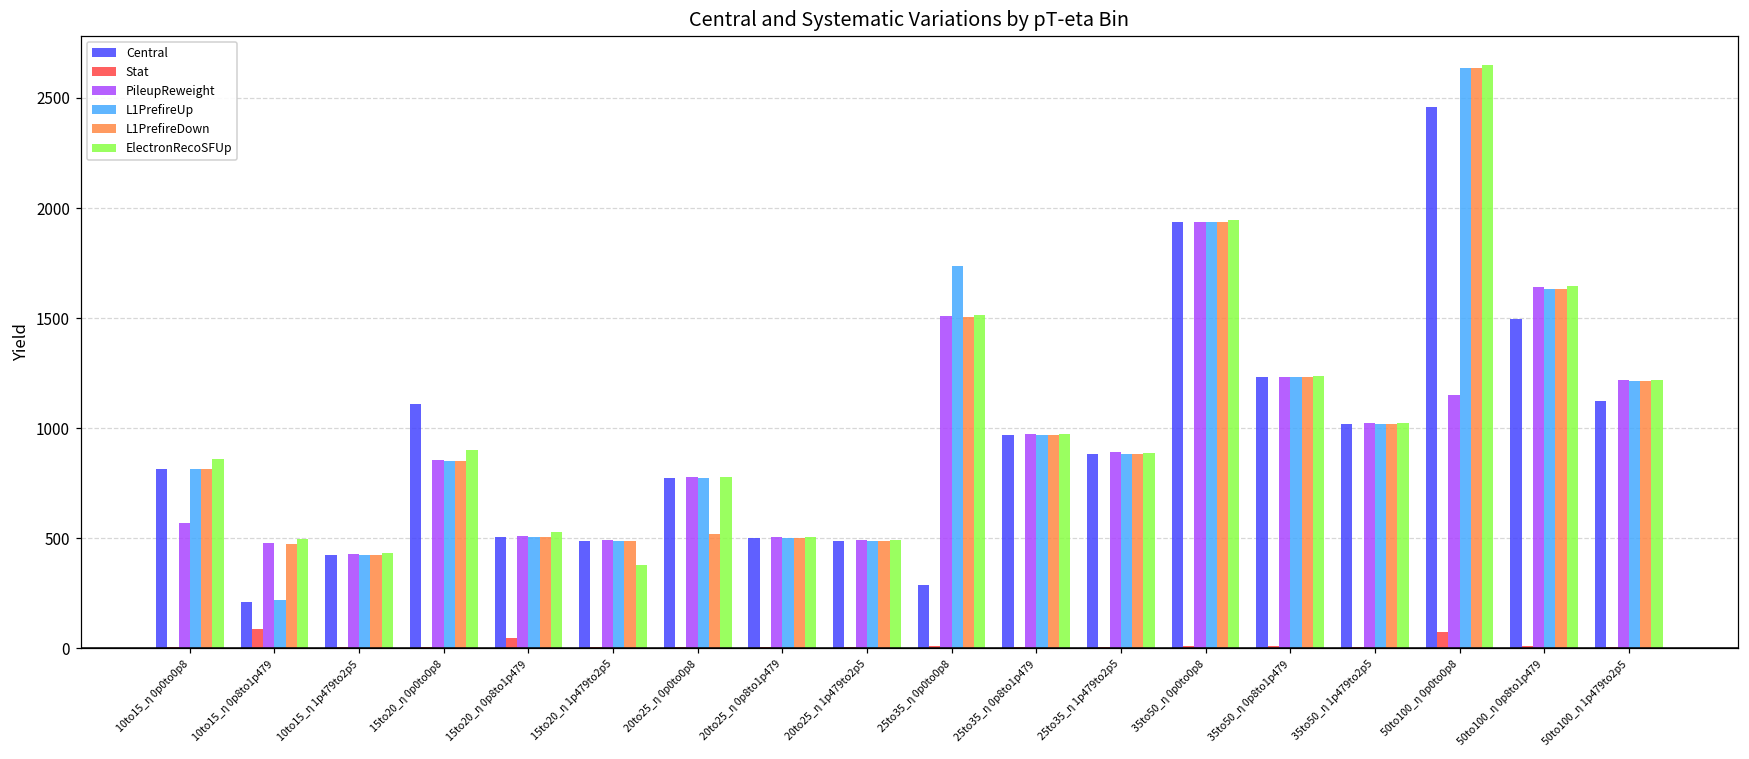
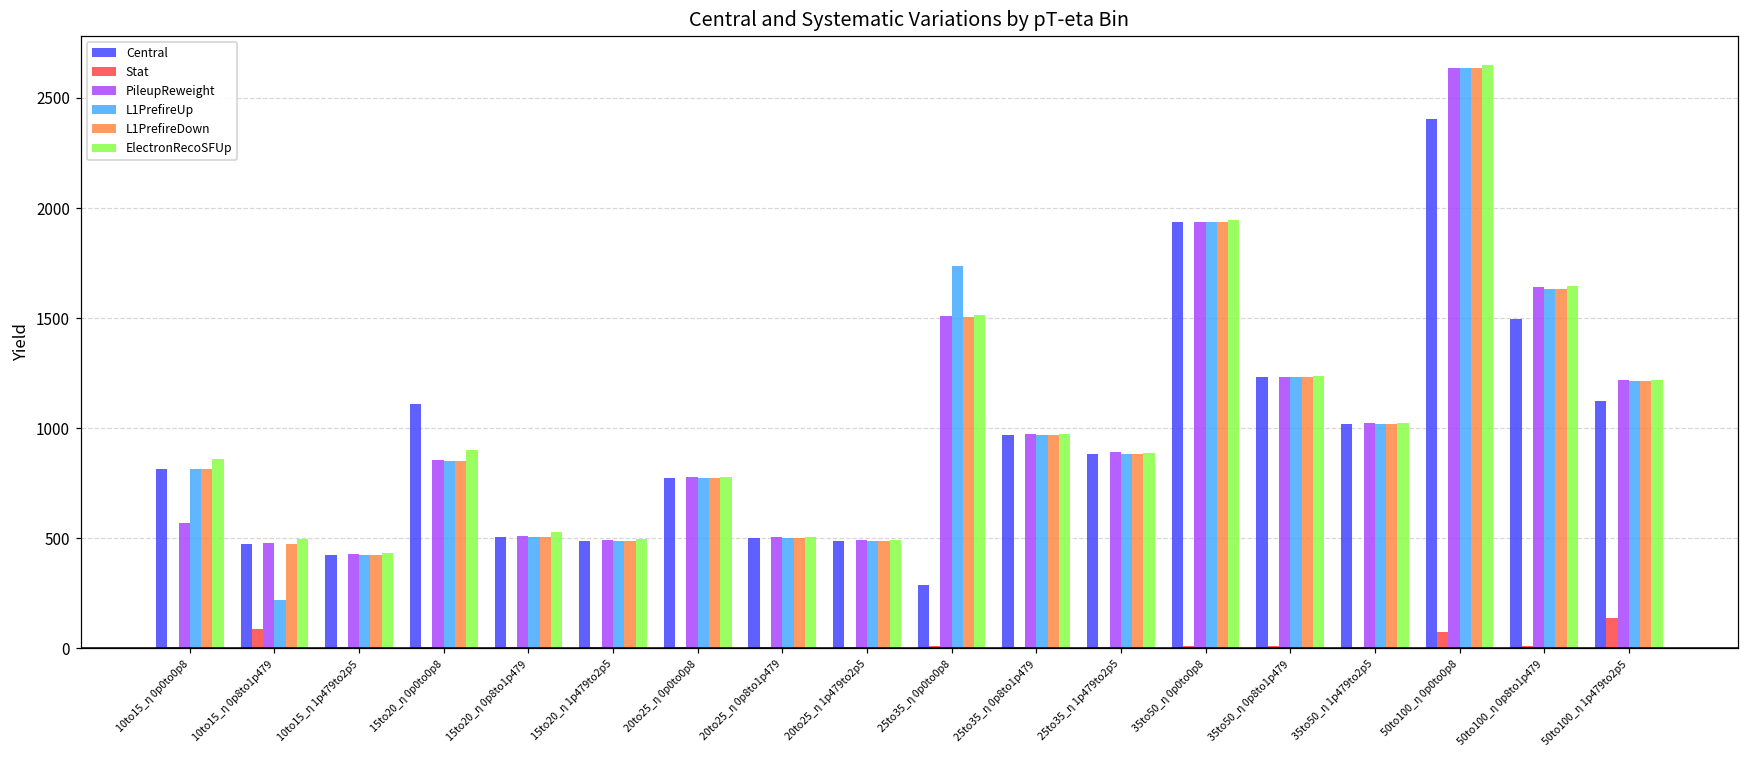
Central, 10to15_η 0p8to1p479: 210 -> 470
Stat, 15to20_η 0p8to1p479: 50 -> 10
ElectronRecoSFUp, 15to20_η 1p479to2p5: 380 -> 490
L1PrefireDown, 20to25_η 0p0to0p8: 520 -> 770
Central, 50to100_η 0p0to0p8: 2460 -> 2400
PileupReweight, 50to100_η 0p0to0p8: 1150 -> 2640
Stat, 50to100_η 1p479to2p5: 10 -> 140
